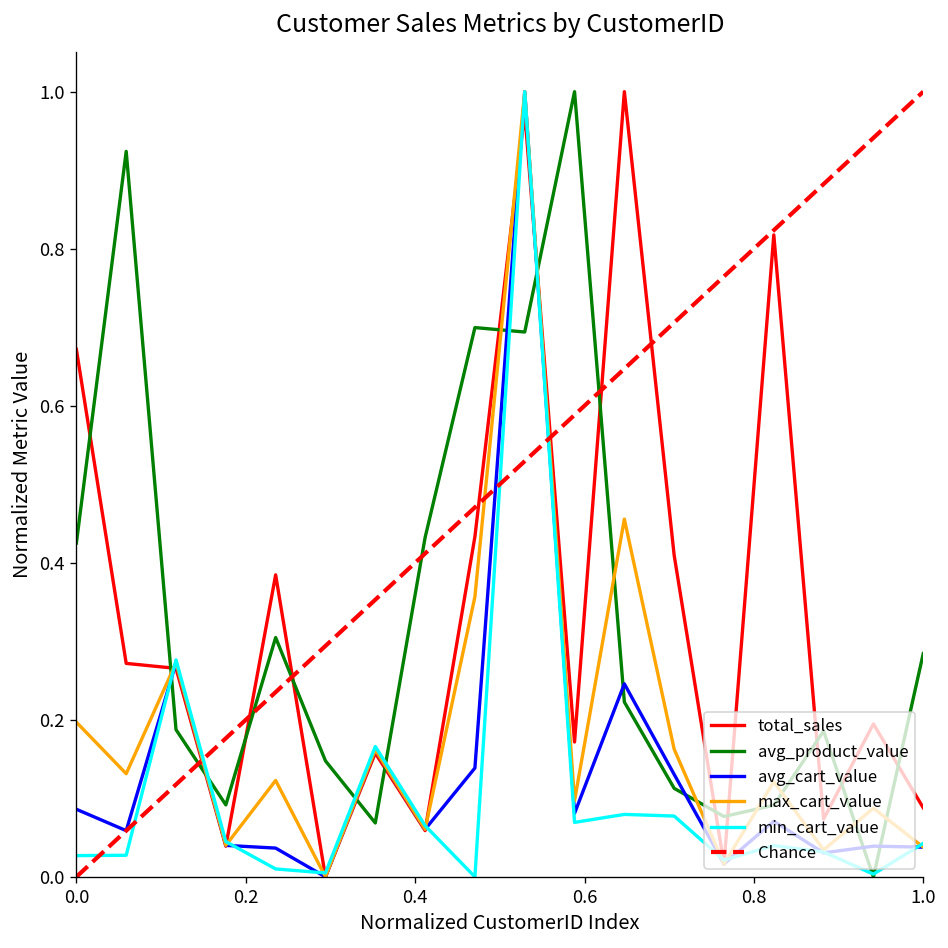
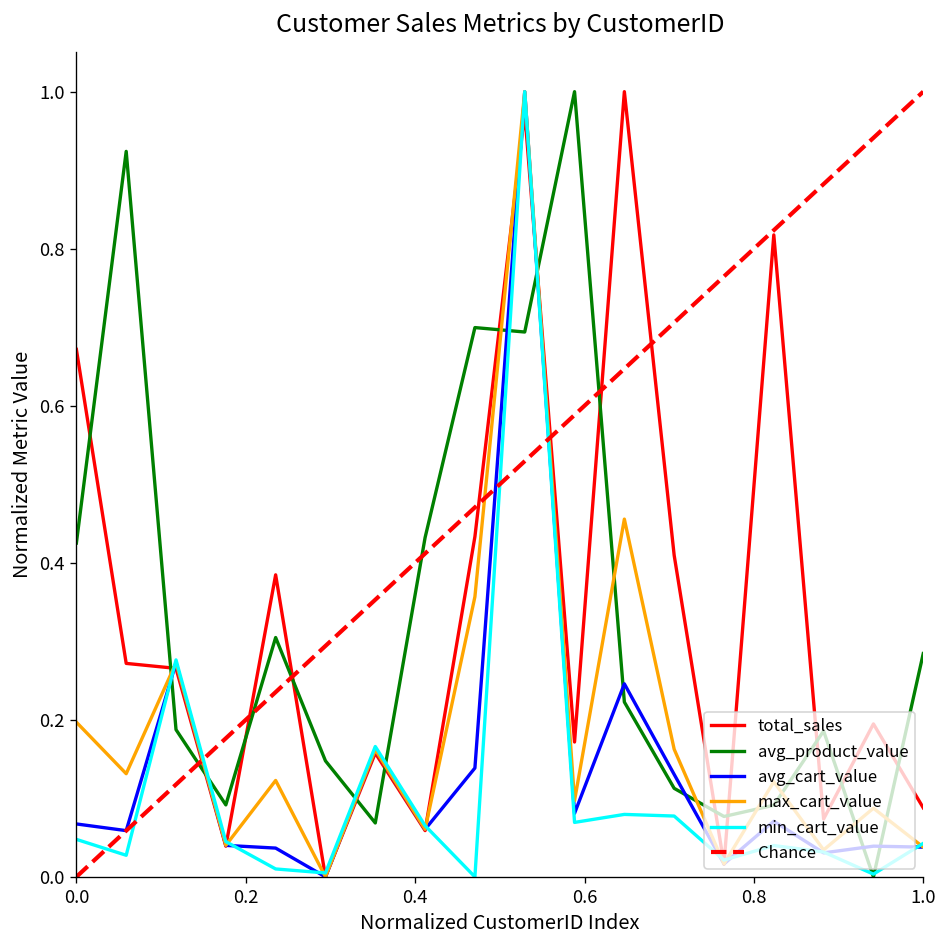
avg_cart_value, 0.0: 0.09 -> 0.07
min_cart_value, 0.0: 0.03 -> 0.05
